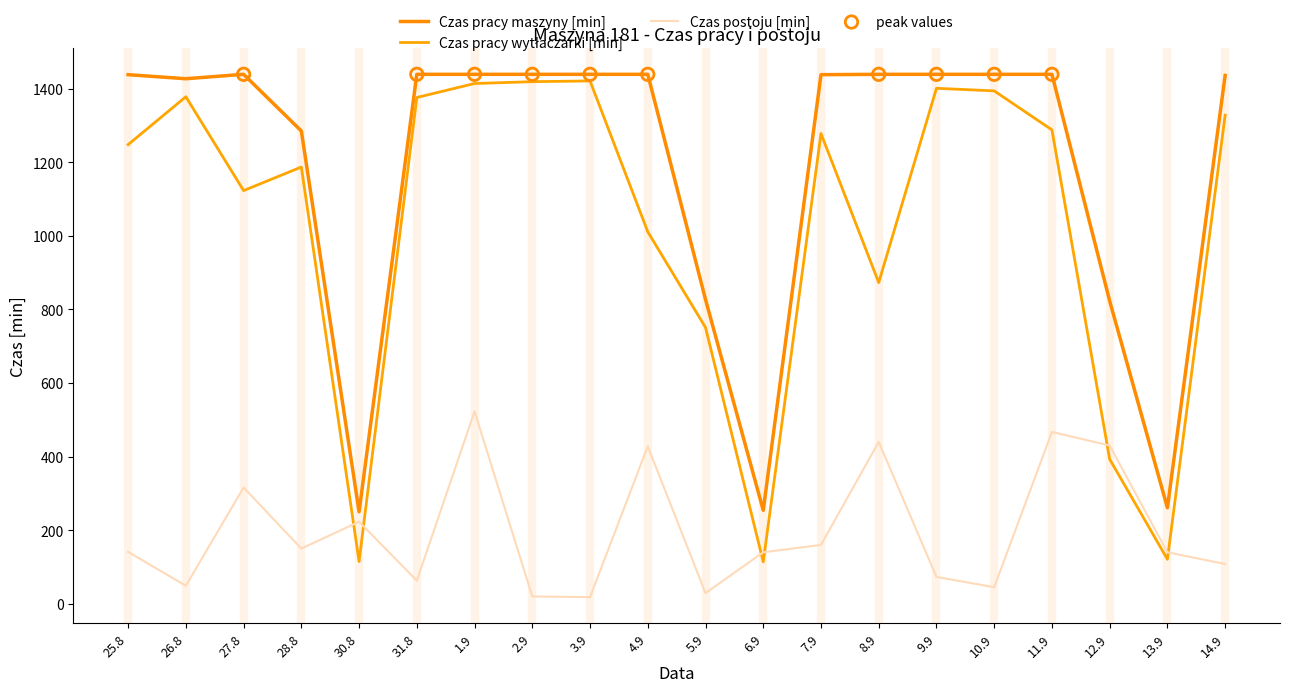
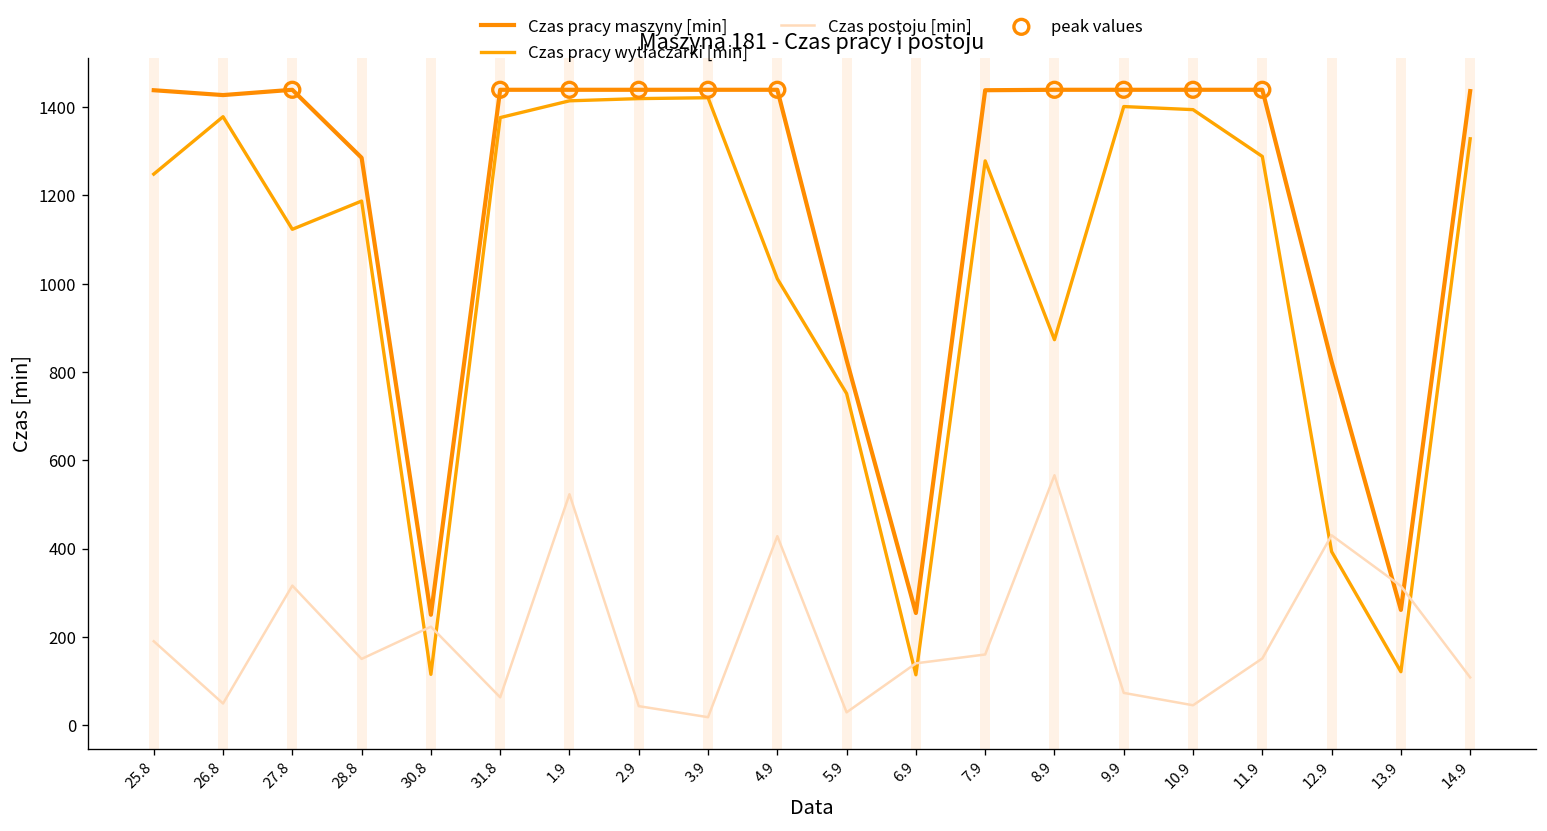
Czas postoju [min], 25.8: 140 -> 190
Czas postoju [min], 2.9: 20 -> 40
Czas postoju [min], 8.9: 440 -> 570
Czas postoju [min], 11.9: 470 -> 150
Czas postoju [min], 13.9: 140 -> 320
